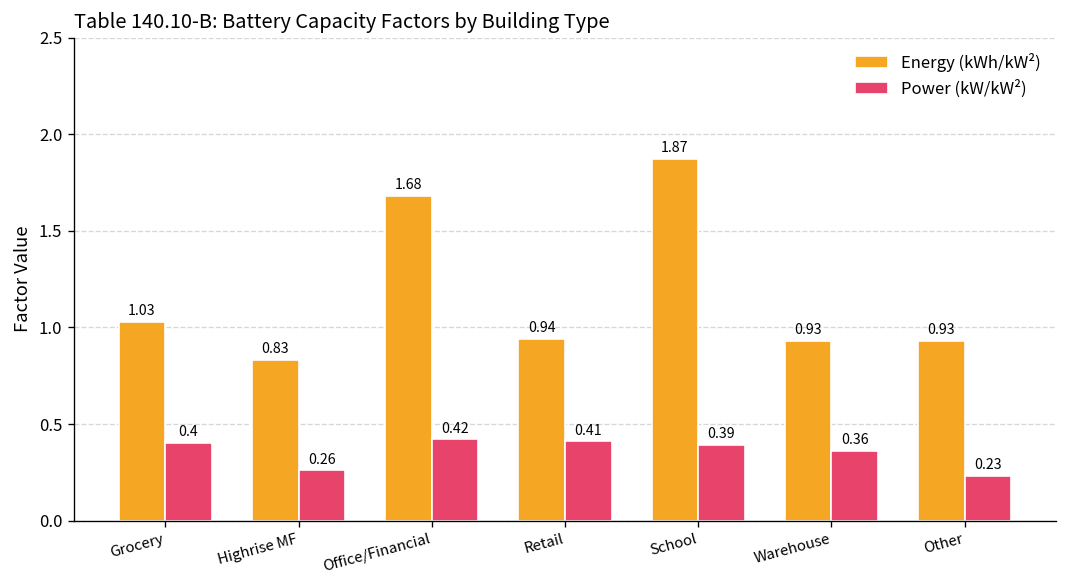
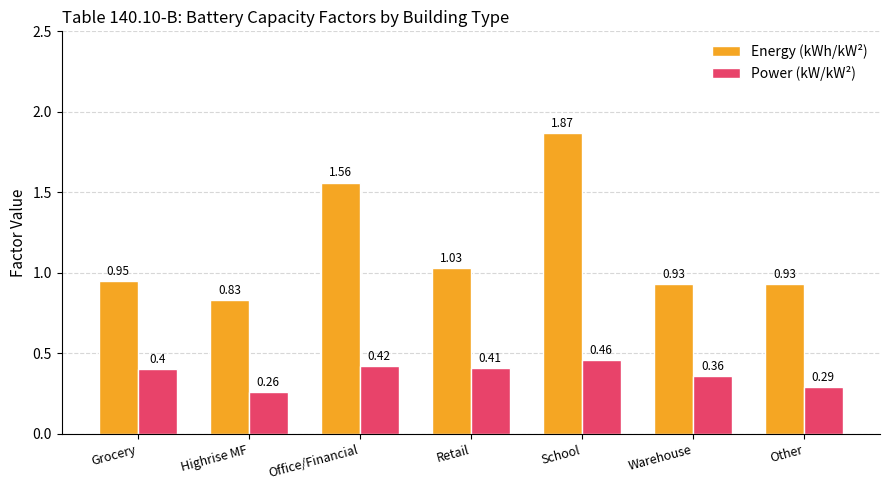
Energy (kWh/kW²), Grocery: 1.03 -> 0.95
Energy (kWh/kW²), Office/Financial: 1.68 -> 1.56
Energy (kWh/kW²), Retail: 0.94 -> 1.03
Power (kW/kW²), School: 0.39 -> 0.46
Power (kW/kW²), Other: 0.23 -> 0.29
